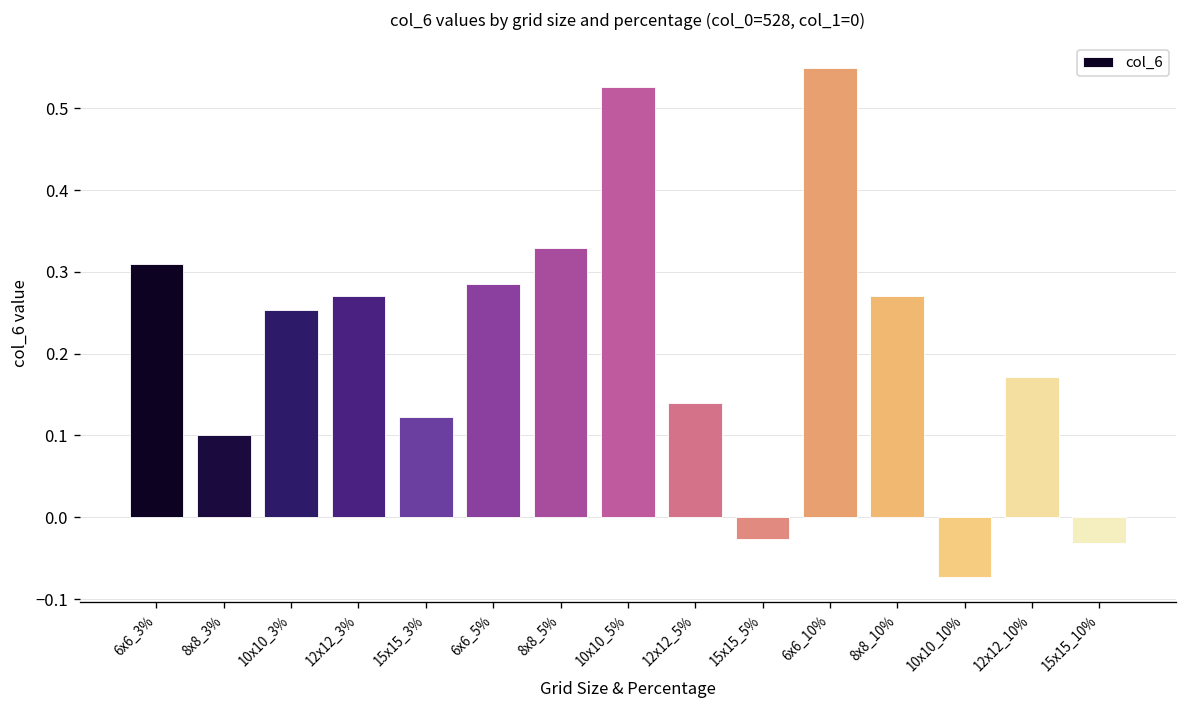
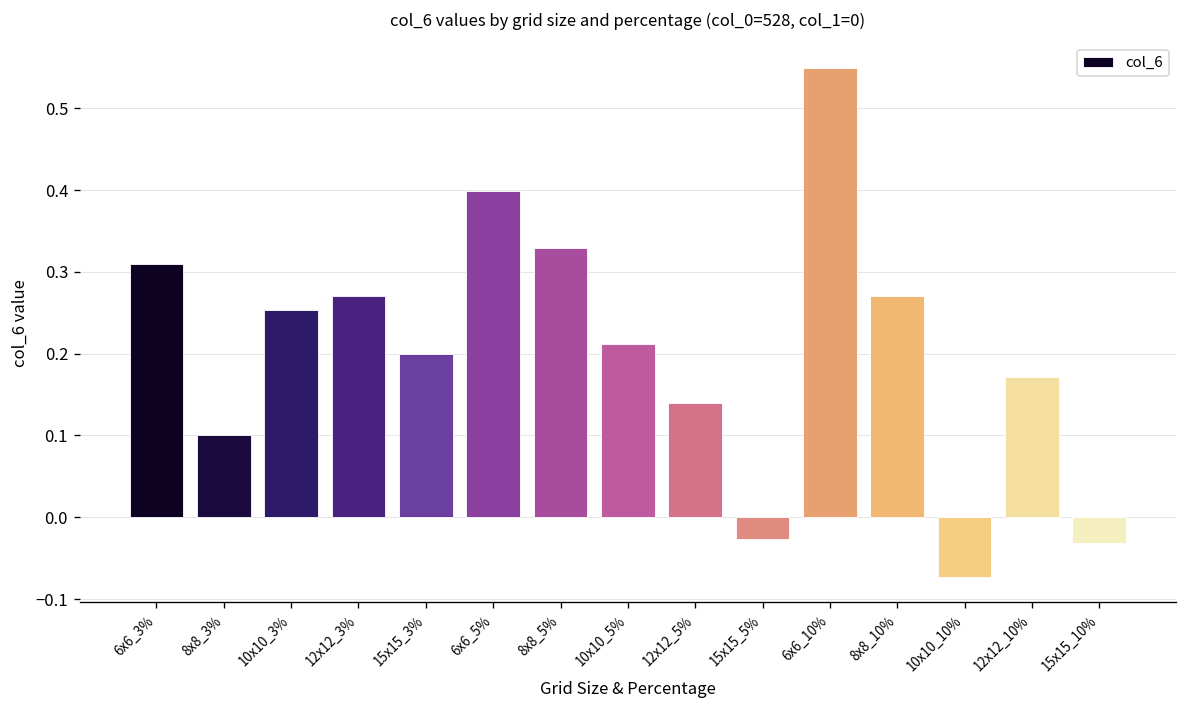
15x15_3%: 0.12 -> 0.20
6x6_5%: 0.29 -> 0.40
10x10_5%: 0.53 -> 0.21
